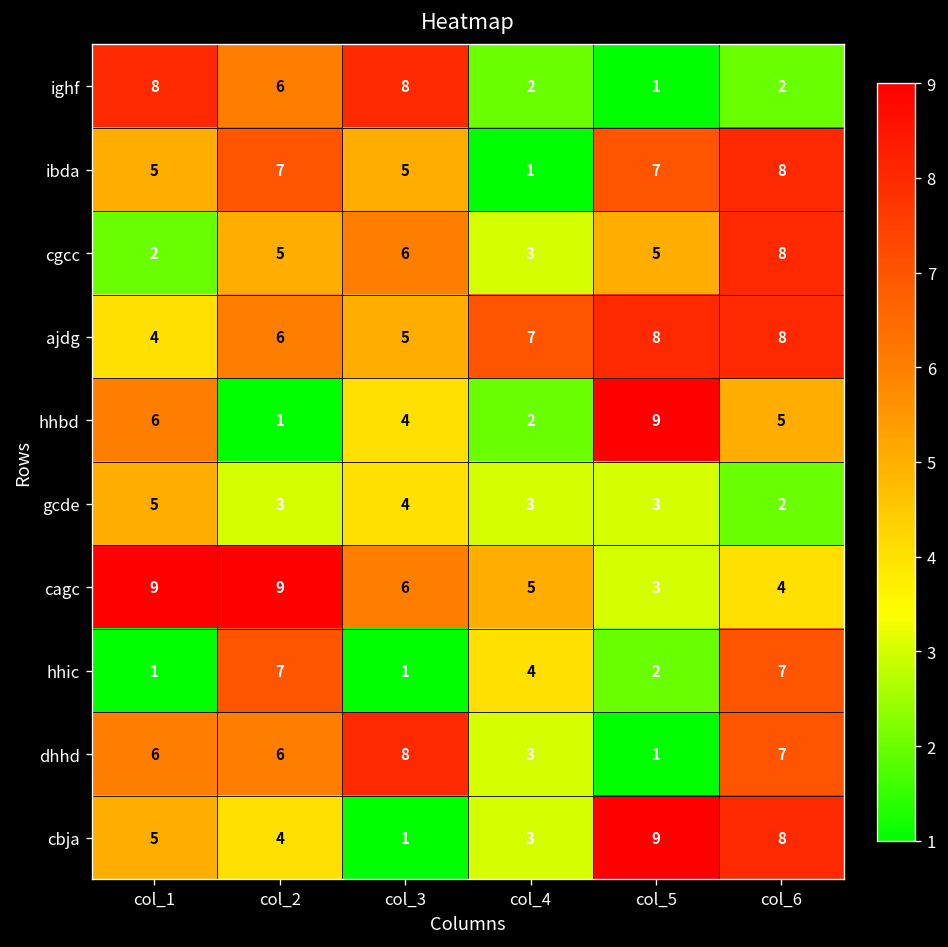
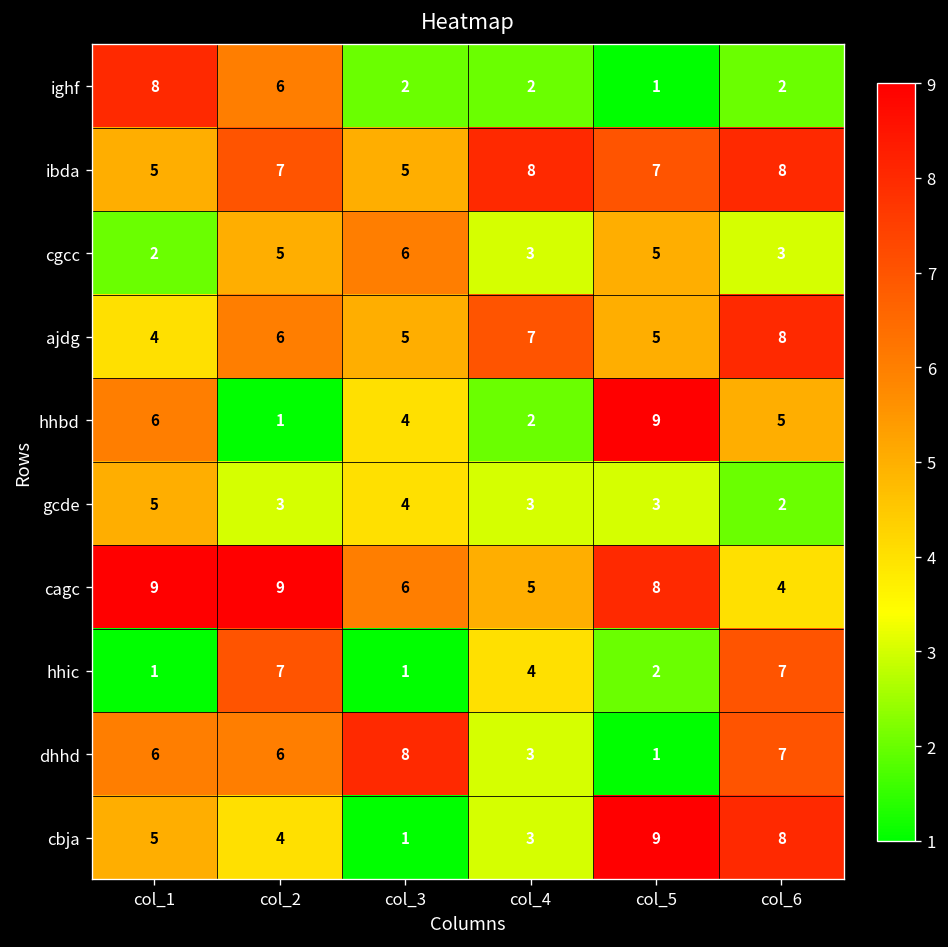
ighf, col_3: 8 -> 2
ibda, col_4: 1 -> 8
cgcc, col_6: 8 -> 3
ajdg, col_5: 8 -> 5
cagc, col_5: 3 -> 8
